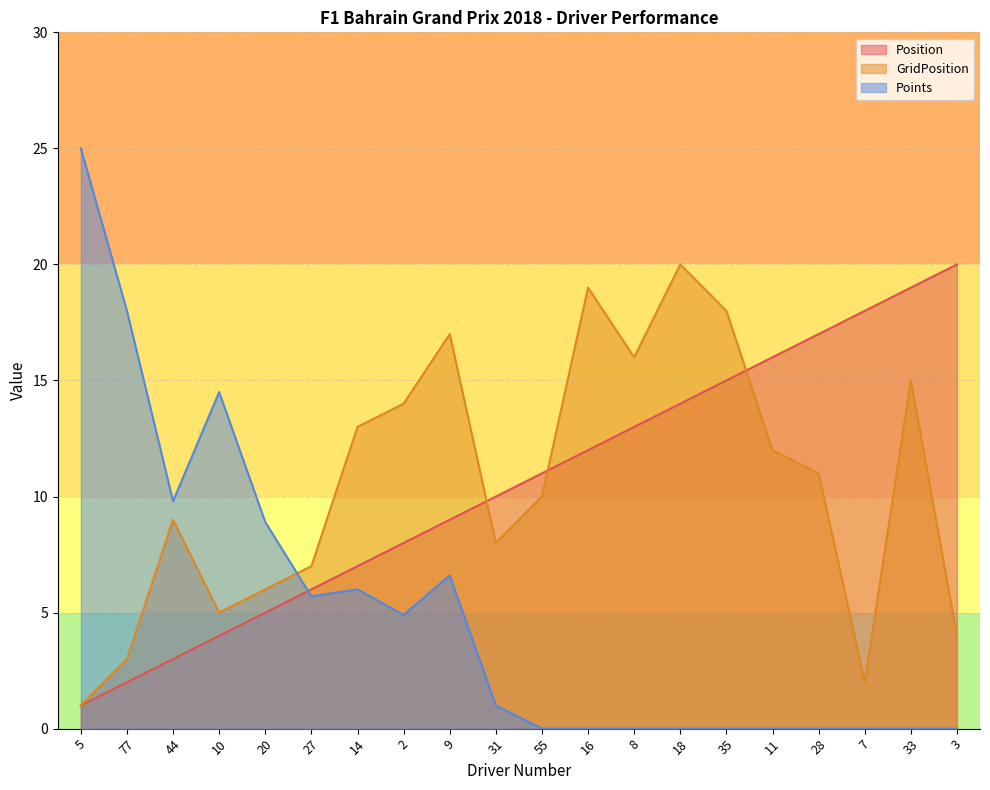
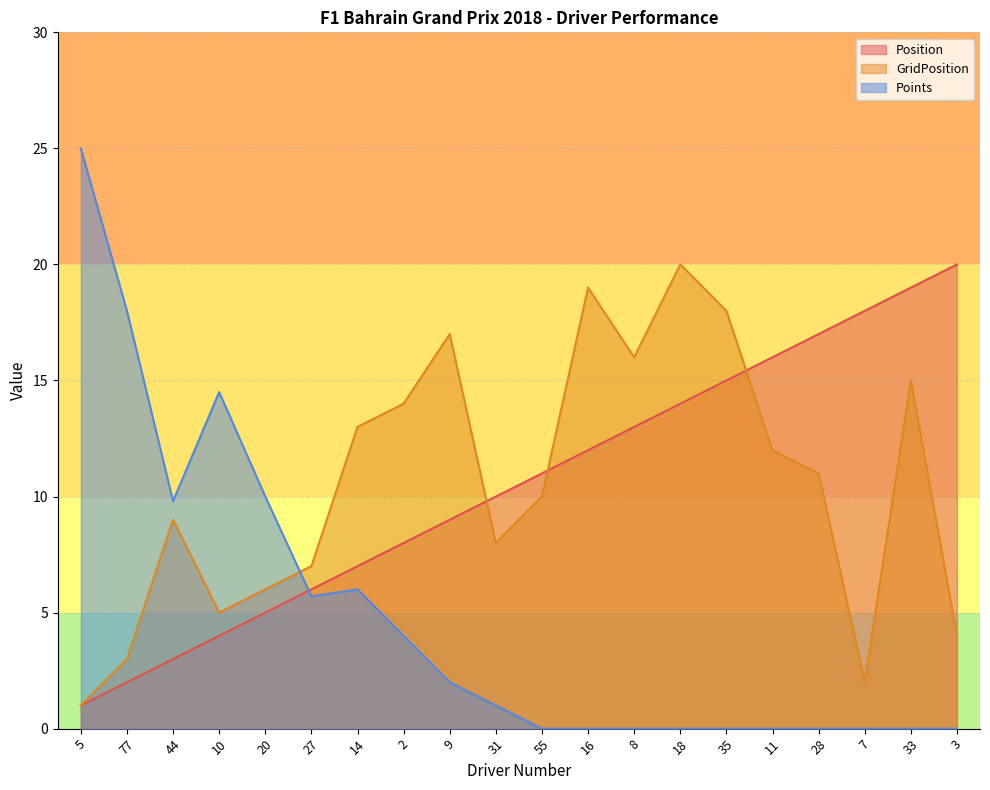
Points, 20: 8.9 -> 10.0
Points, 2: 4.9 -> 4.0
Points, 9: 6.6 -> 2.0
